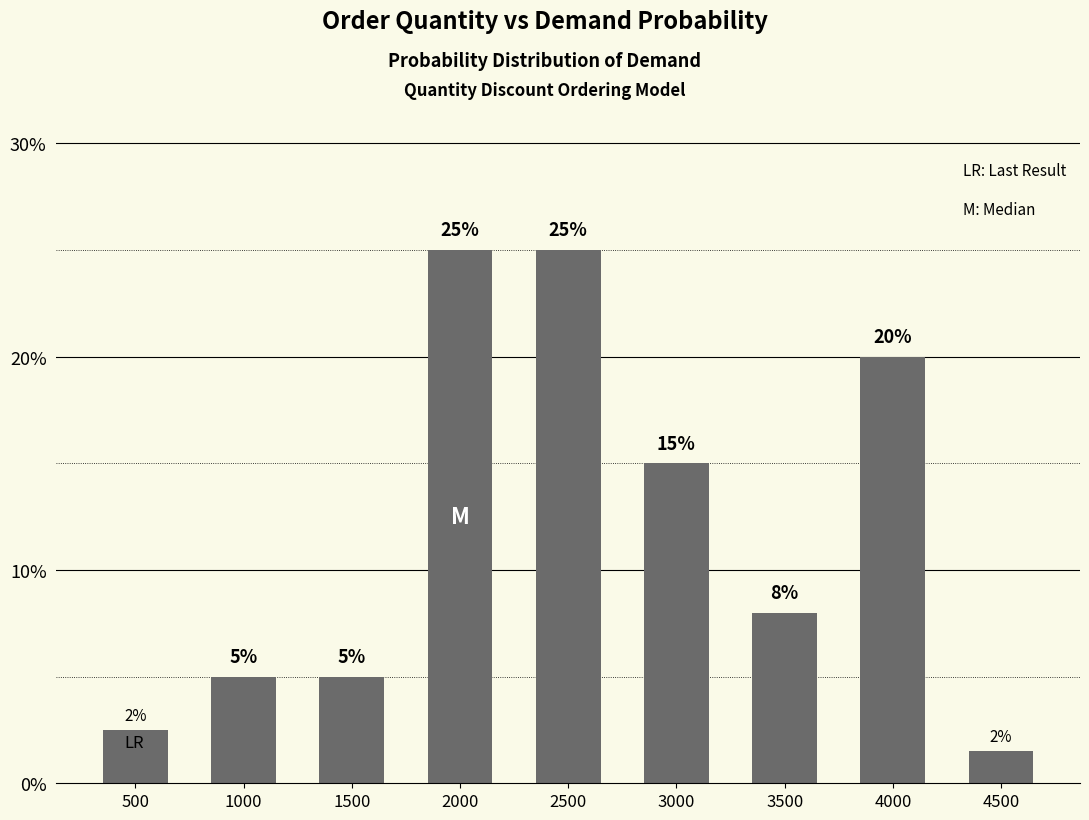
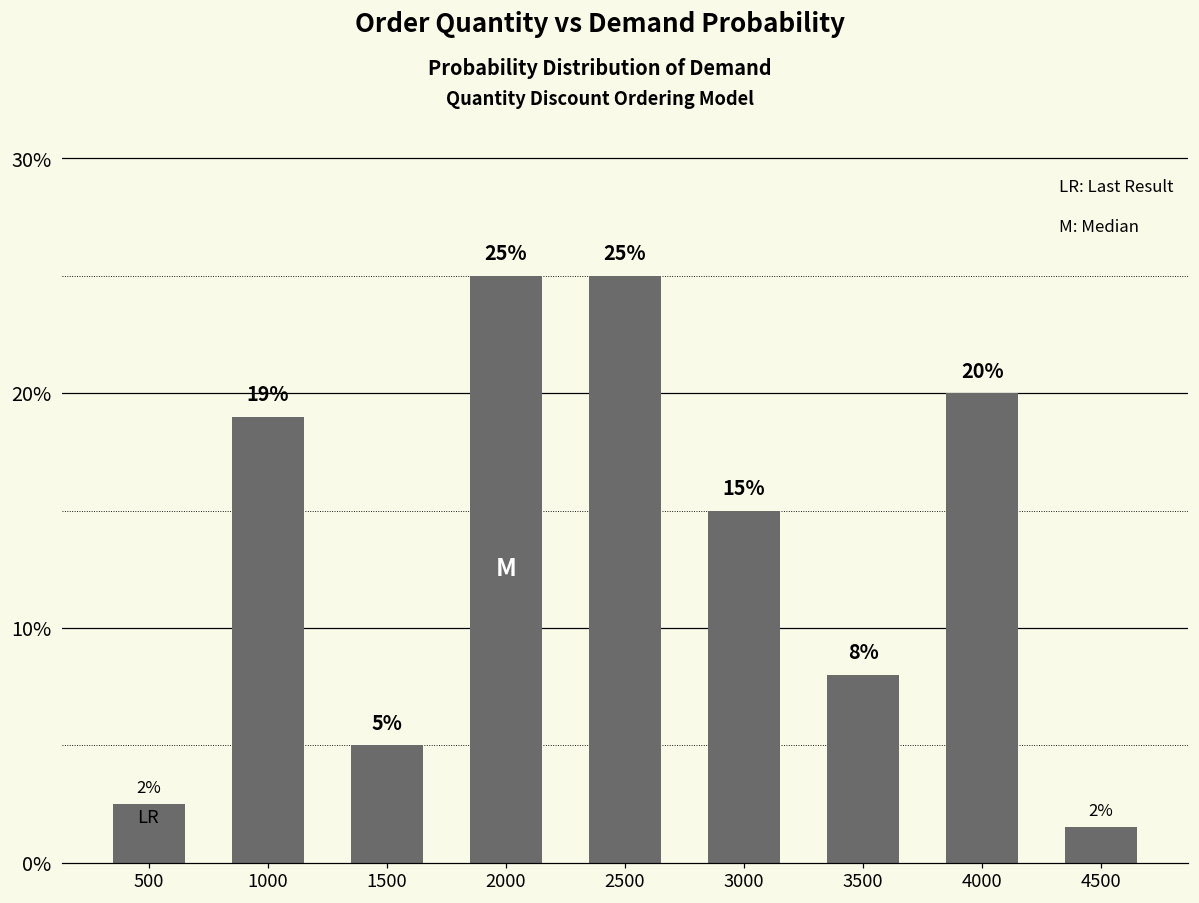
1000: 5% -> 19%
